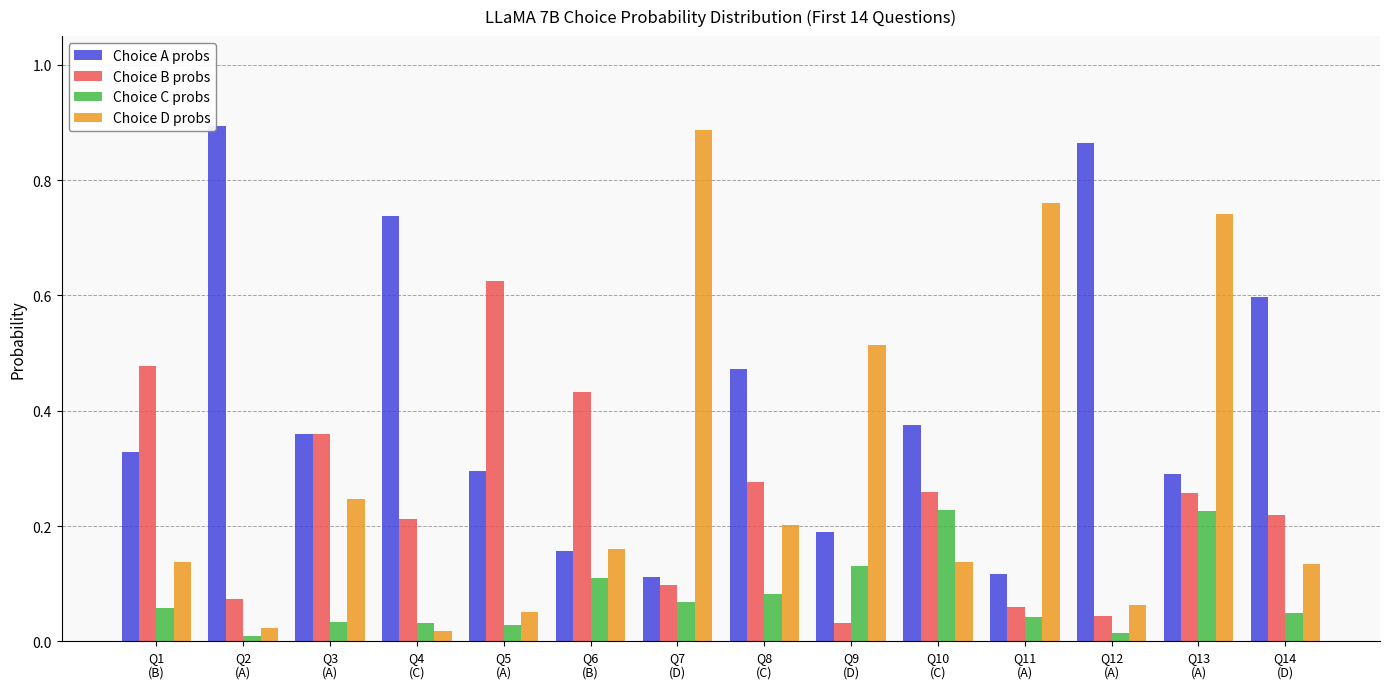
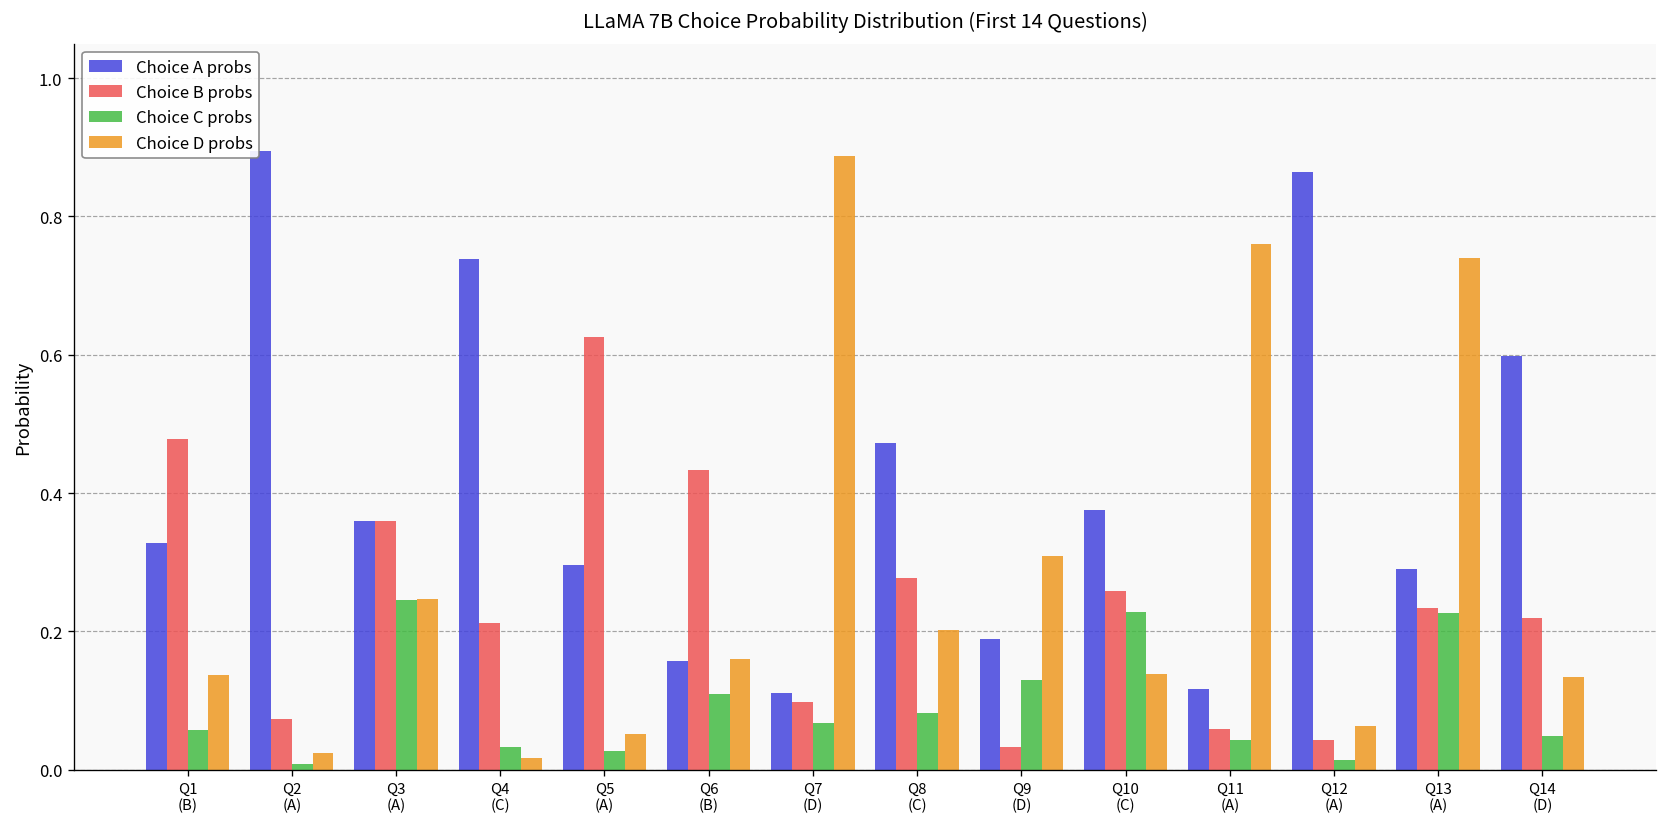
Choice C probs, Q3 (A): 0.03 -> 0.24
Choice D probs, Q9 (D): 0.51 -> 0.31
Choice B probs, Q13 (A): 0.26 -> 0.23
